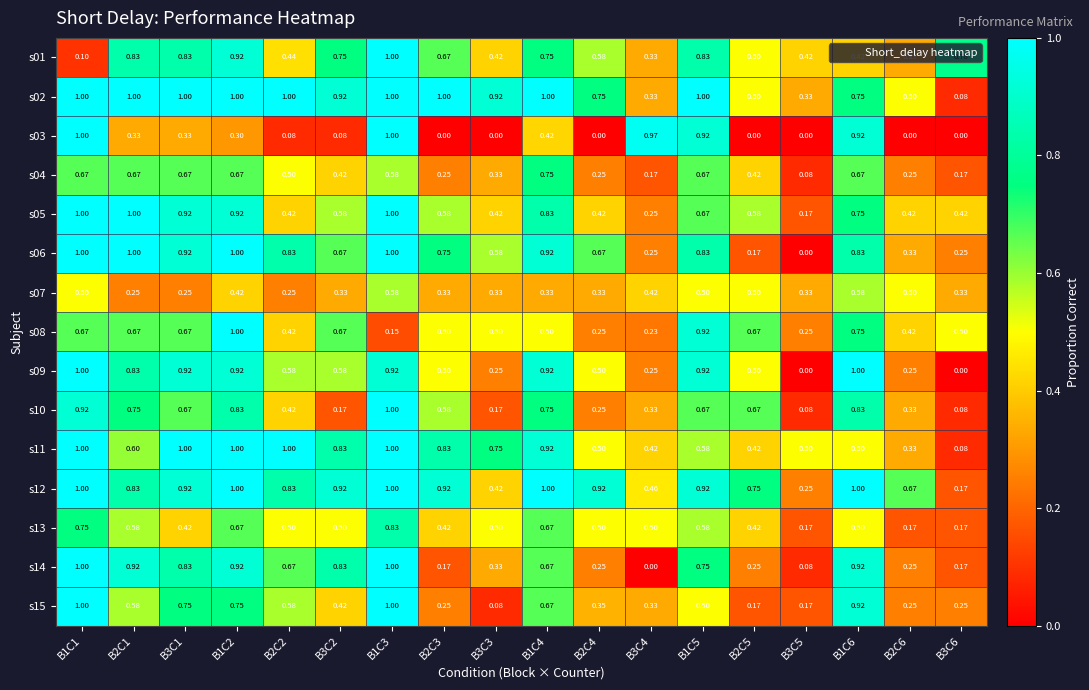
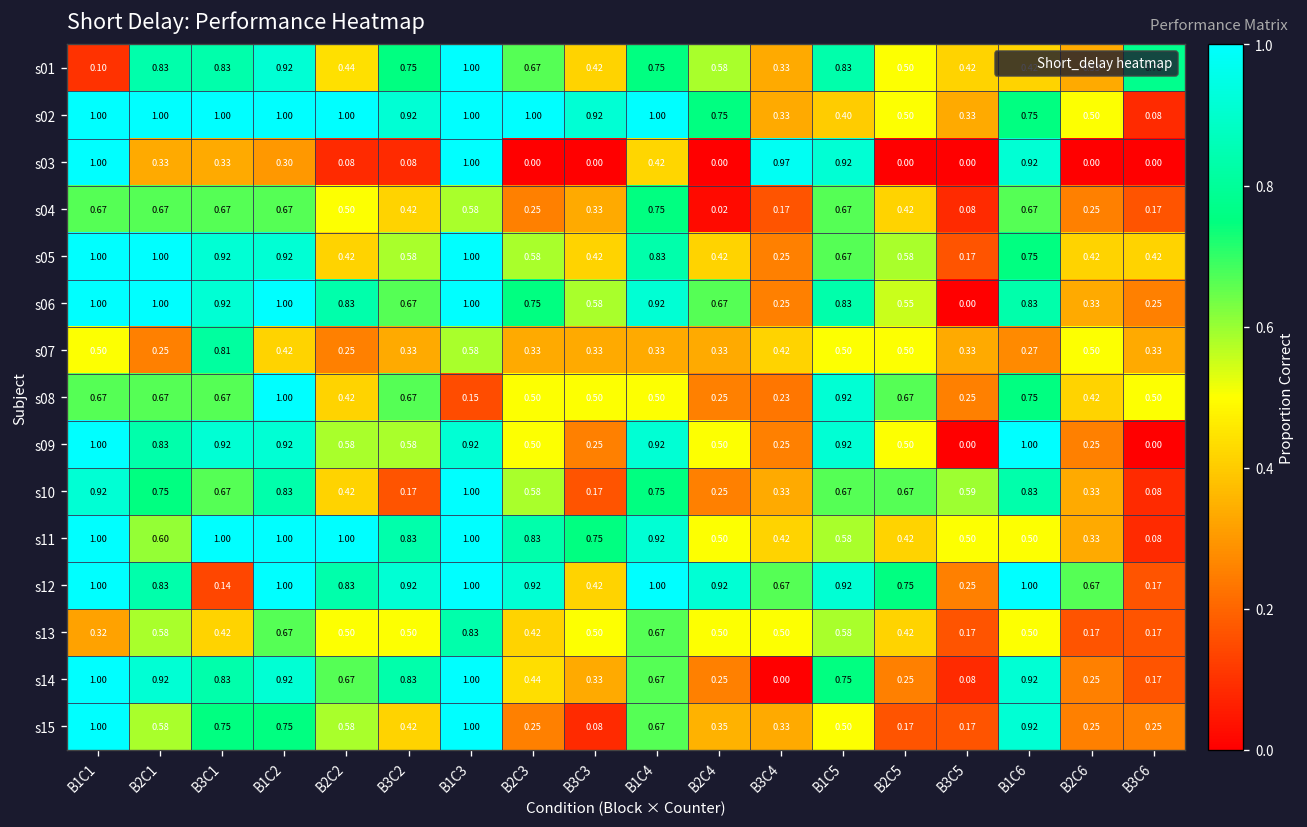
s02, B1C5: 1.00 -> 0.40
s04, B2C4: 0.25 -> 0.02
s06, B2C5: 0.17 -> 0.55
s07, B3C1: 0.25 -> 0.81
s07, B1C6: 0.58 -> 0.27
s10, B3C5: 0.08 -> 0.59
s12, B3C1: 0.92 -> 0.14
s12, B3C4: 0.46 -> 0.67
s13, B1C1: 0.75 -> 0.32
s14, B2C3: 0.17 -> 0.44
